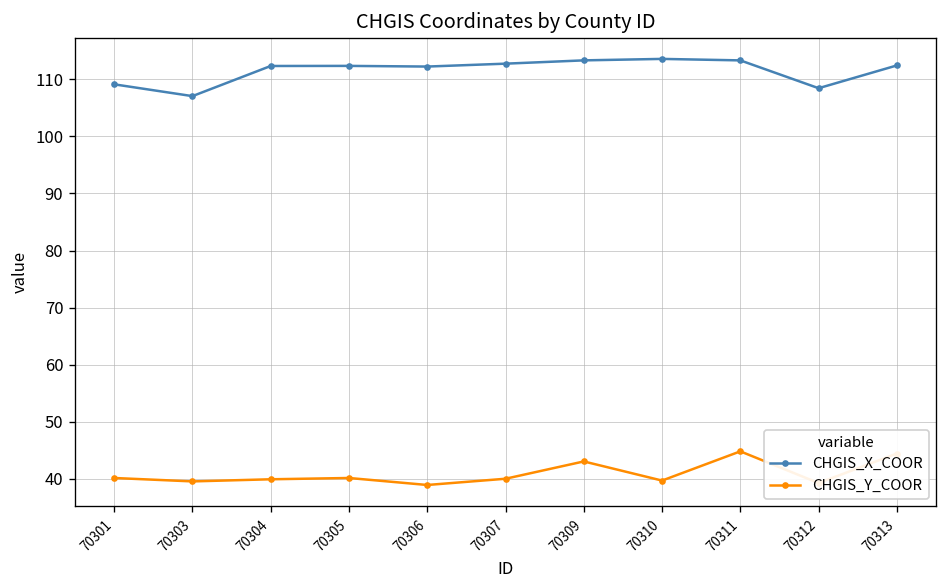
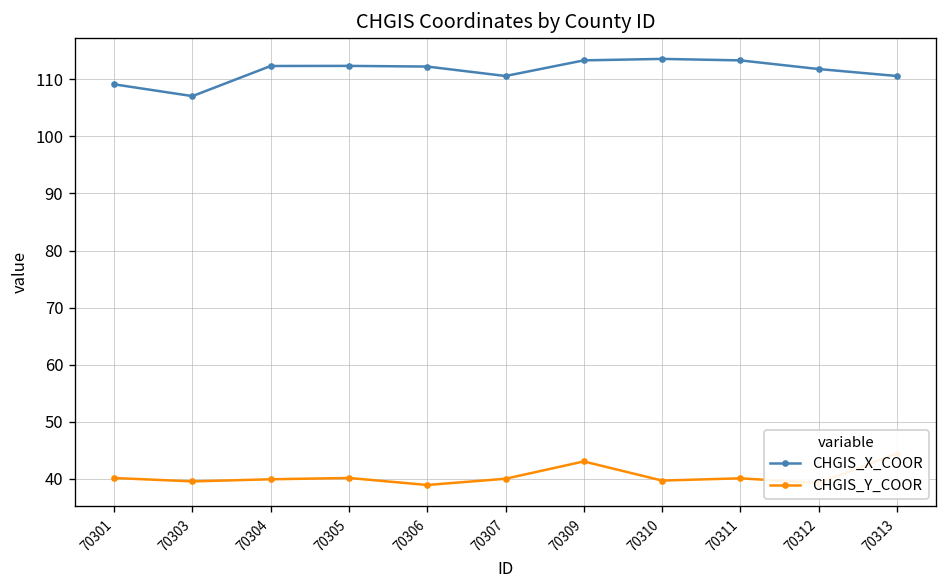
CHGIS_X_COOR, 70307: 113 -> 111
CHGIS_Y_COOR, 70311: 45 -> 40
CHGIS_X_COOR, 70312: 108 -> 112
CHGIS_X_COOR, 70313: 112 -> 111
